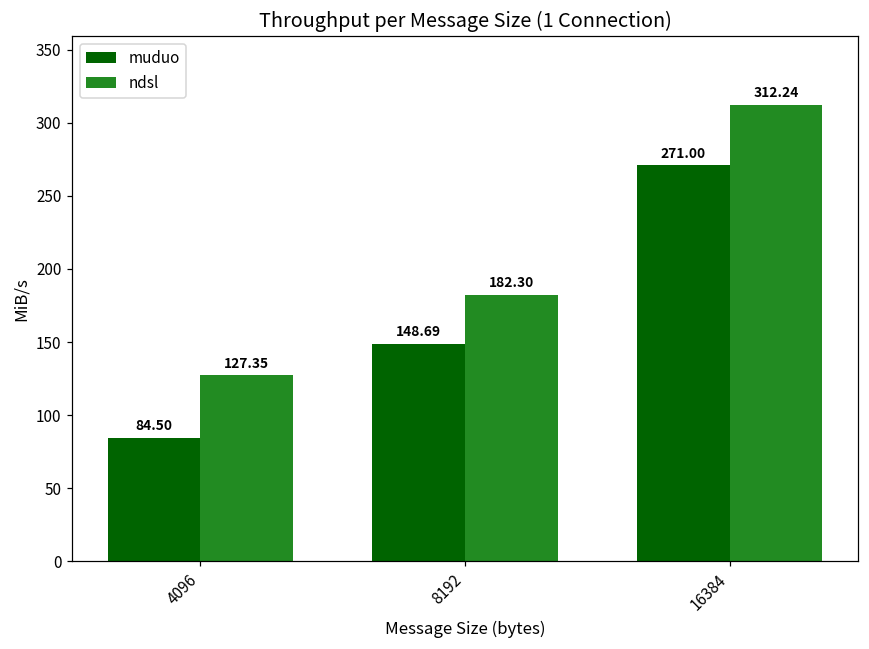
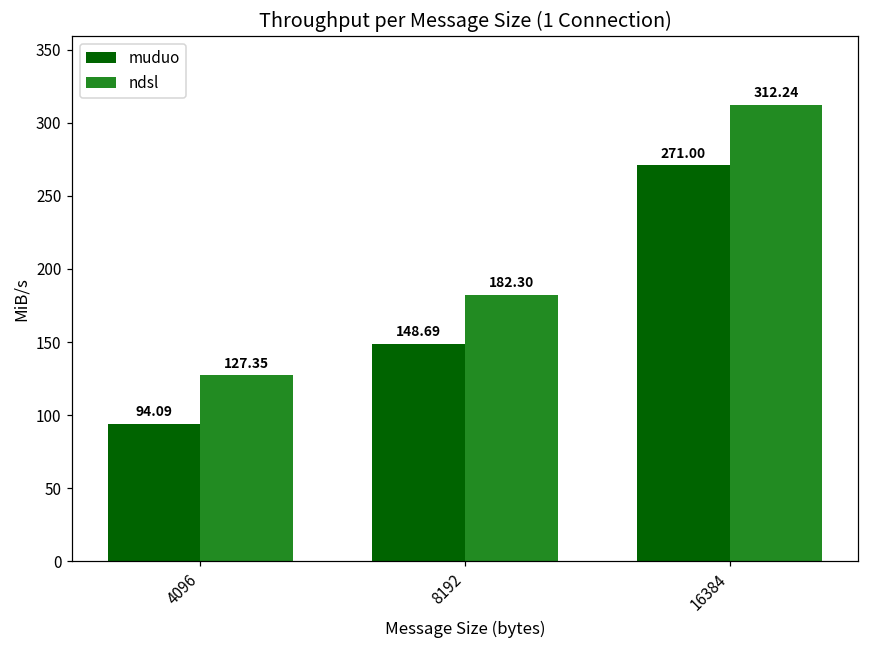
muduo, 4096: 84.50 -> 94.09
